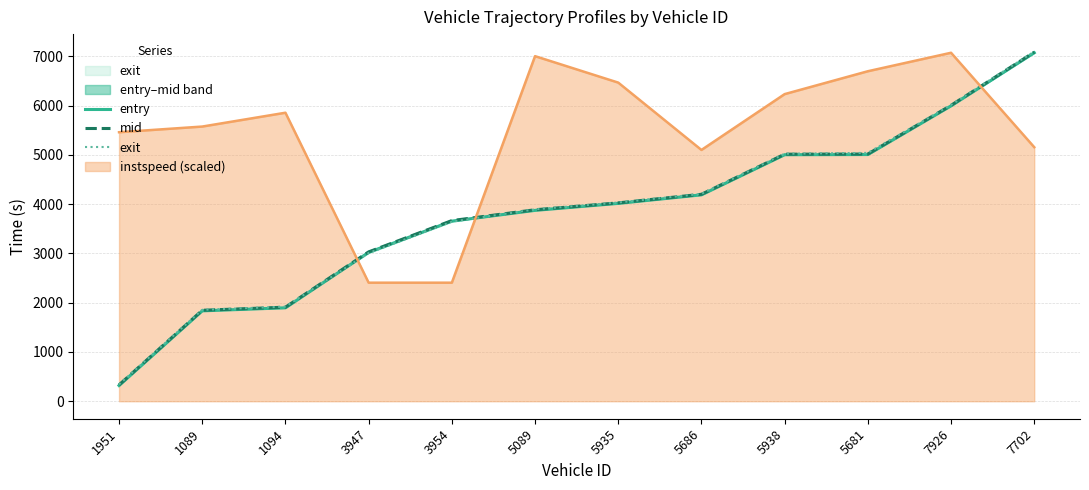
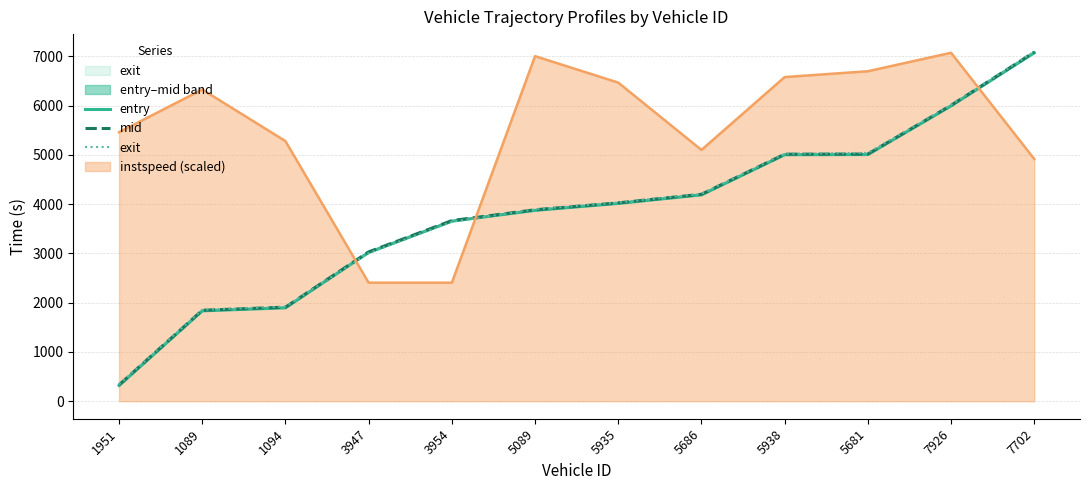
instspeed (scaled), 1089: 5600 -> 6300
instspeed (scaled), 1094: 5900 -> 5300
instspeed (scaled), 5938: 6200 -> 6600
instspeed (scaled), 7702: 5200 -> 4900
